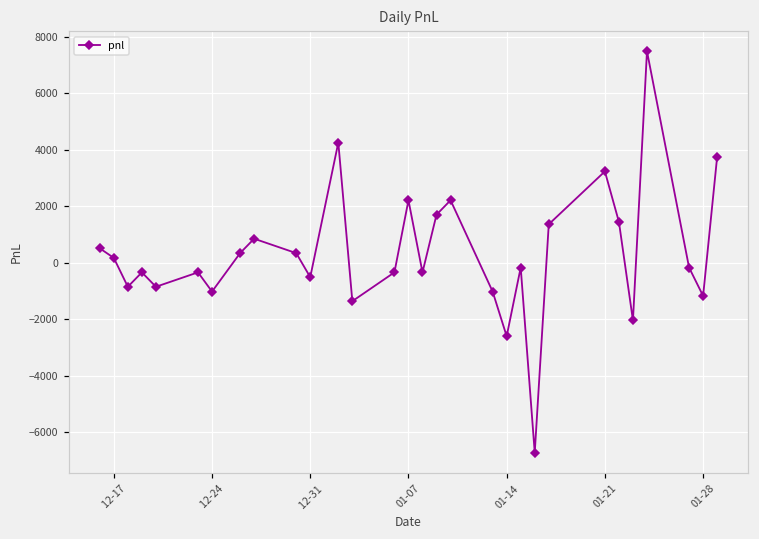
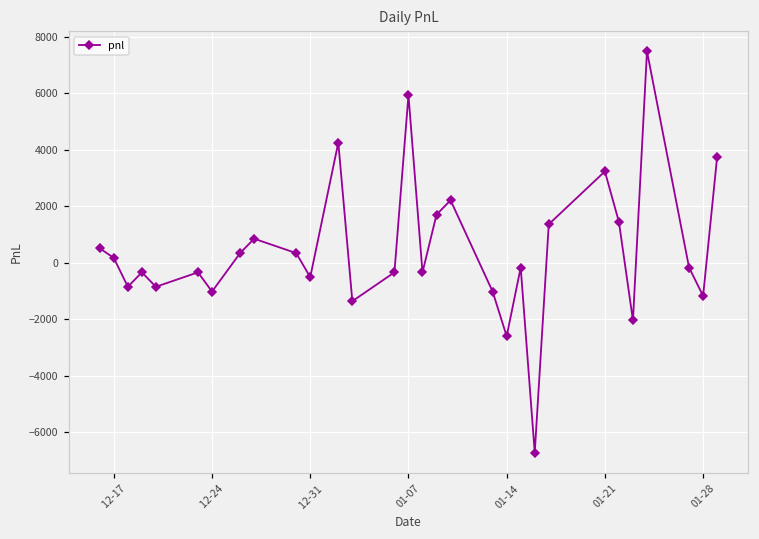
01-07: 2200 -> 5900
